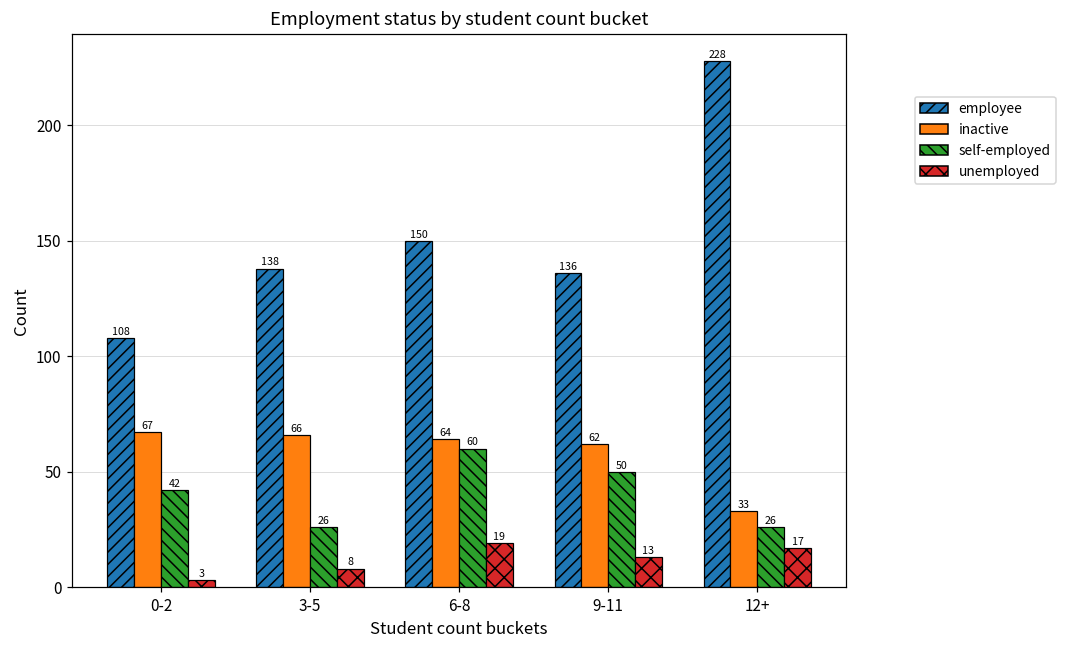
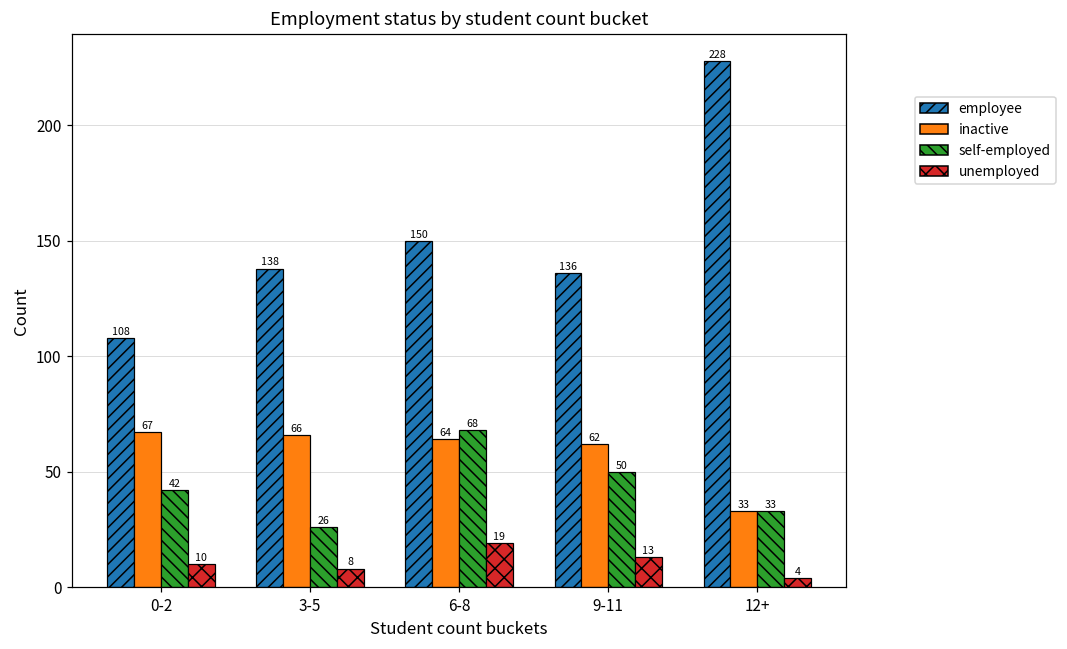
unemployed, 0-2: 3 -> 10
self-employed, 6-8: 60 -> 68
self-employed, 12+: 26 -> 33
unemployed, 12+: 17 -> 4
